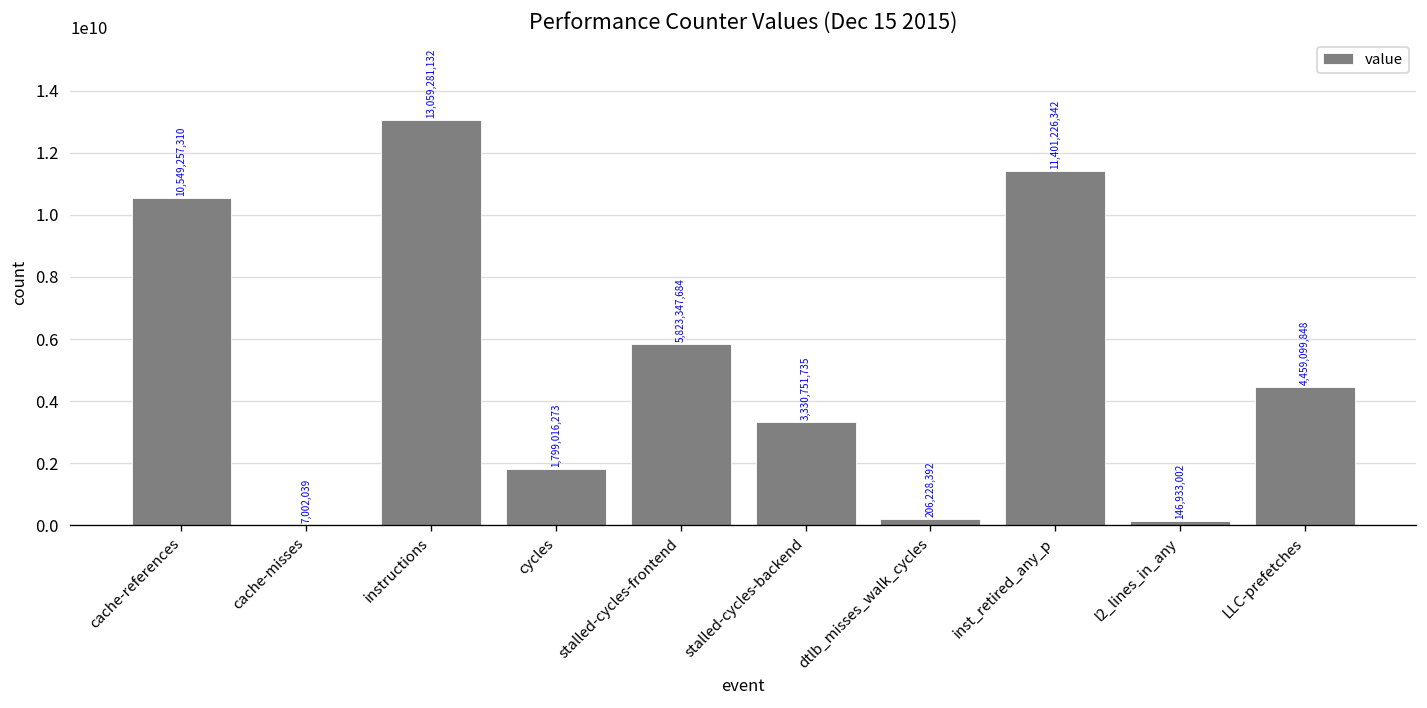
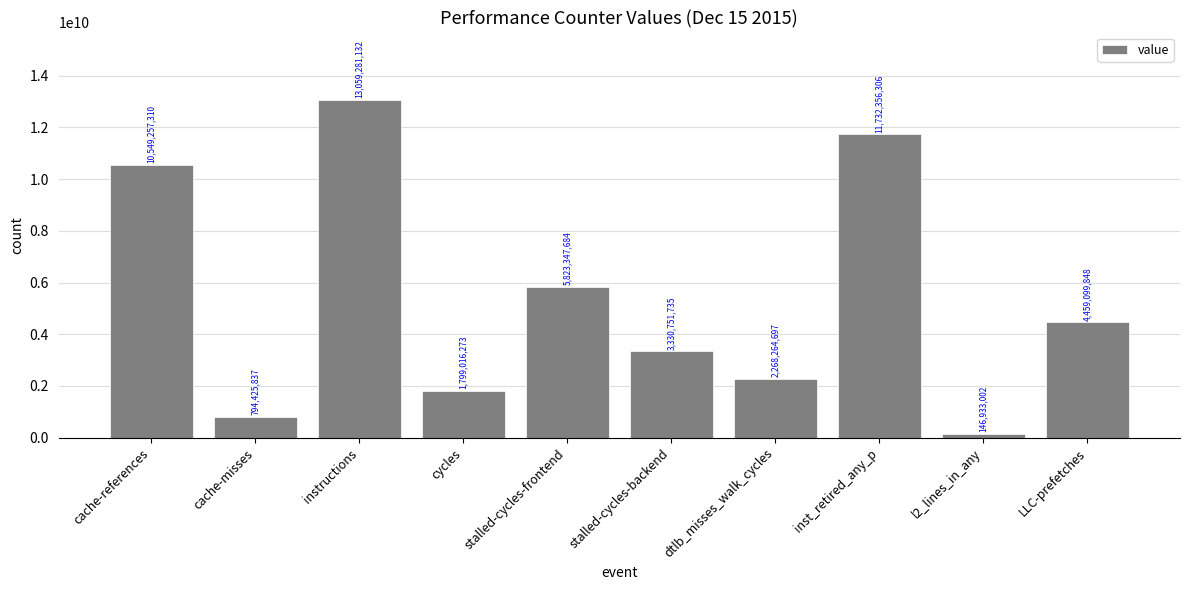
cache-misses: 7,002,039 -> 794,425,837
dtlb_misses_walk_cycles: 206,228,392 -> 2,268,264,697
inst_retired_any_p: 11,401,226,342 -> 11,732,356,306
